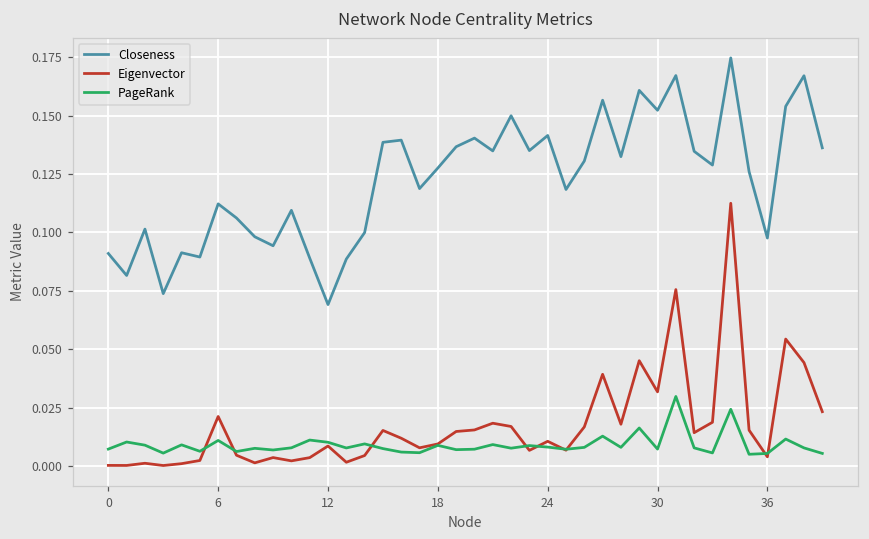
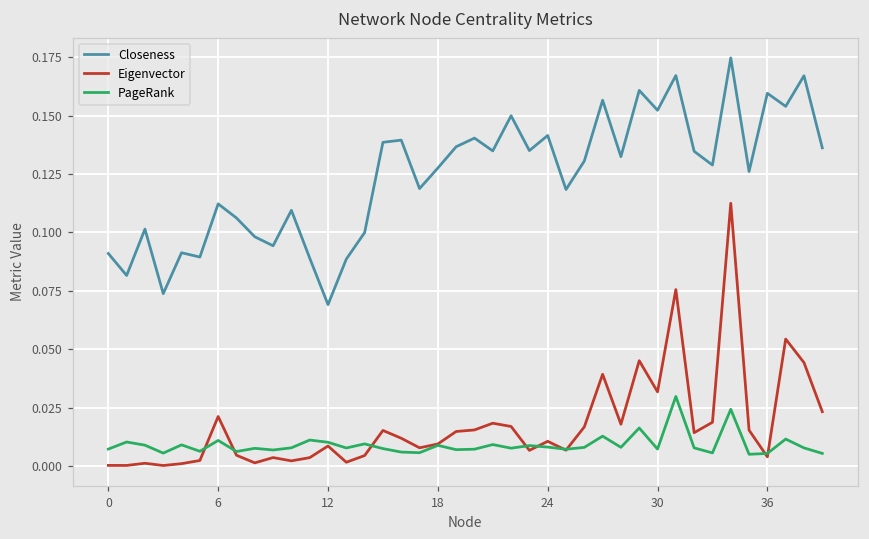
Closeness, 36: 0.098 -> 0.160
